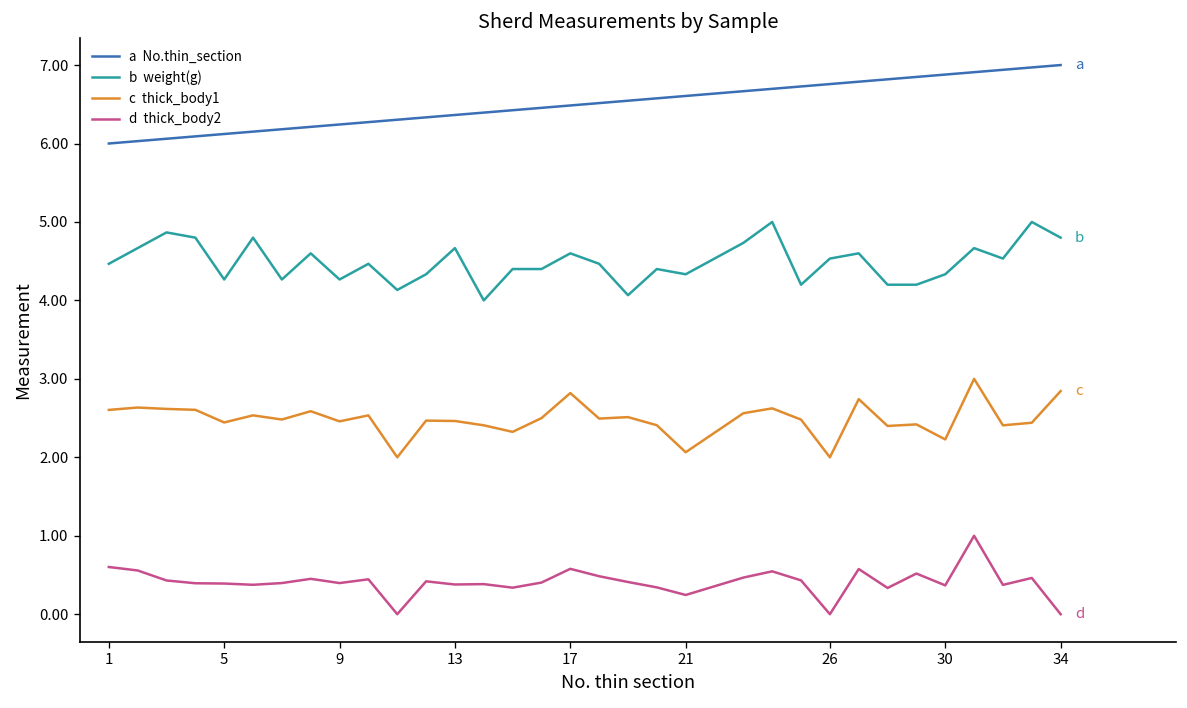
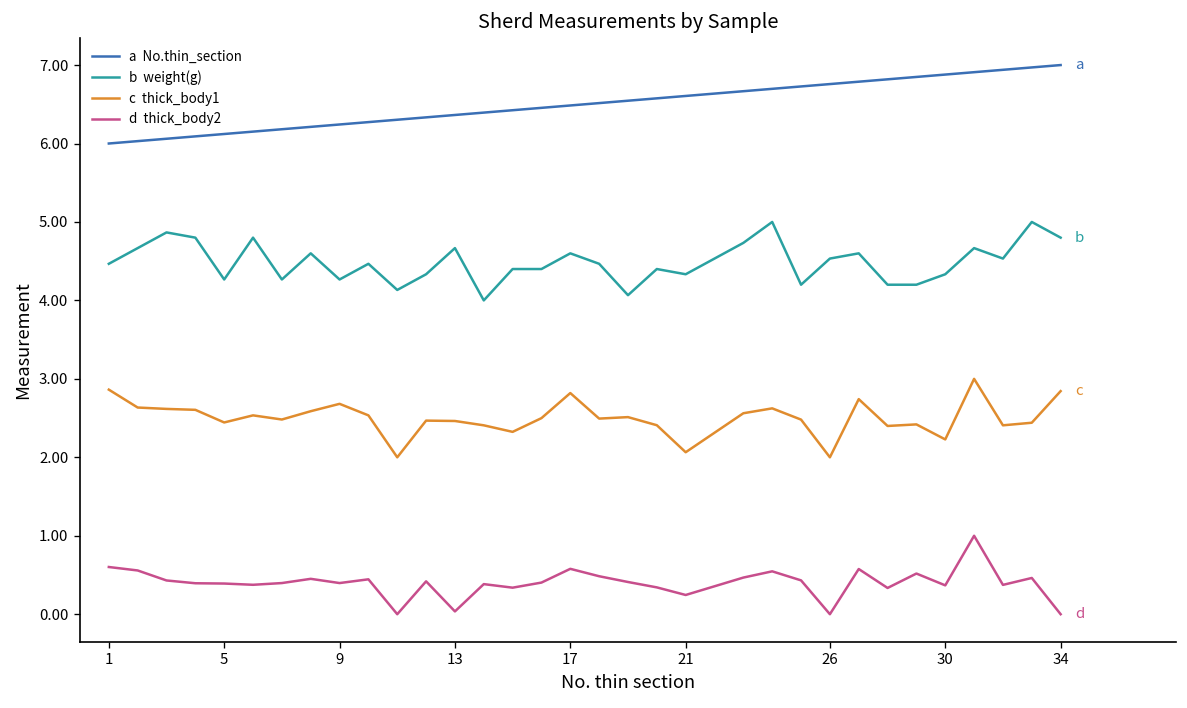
c thick_body1, 1: 2.6 -> 2.9
c thick_body1, 9: 2.5 -> 2.7
d thick_body2, 13: 0.4 -> 0.0
